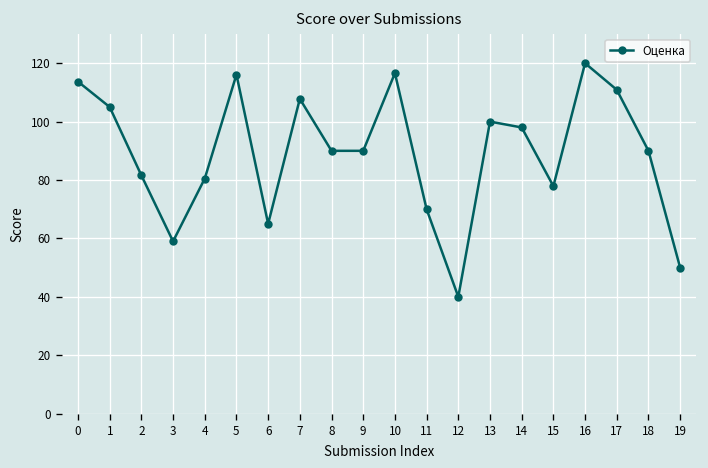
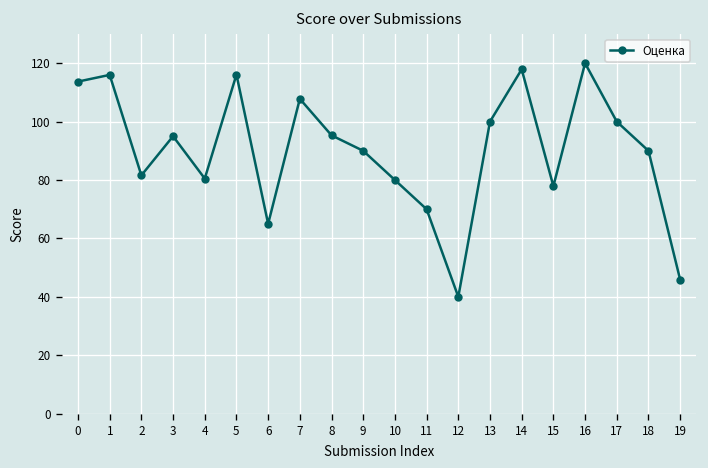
1: 105 -> 116
3: 59 -> 95
8: 90 -> 95
10: 117 -> 80
14: 98 -> 118
17: 111 -> 100
19: 50 -> 46
